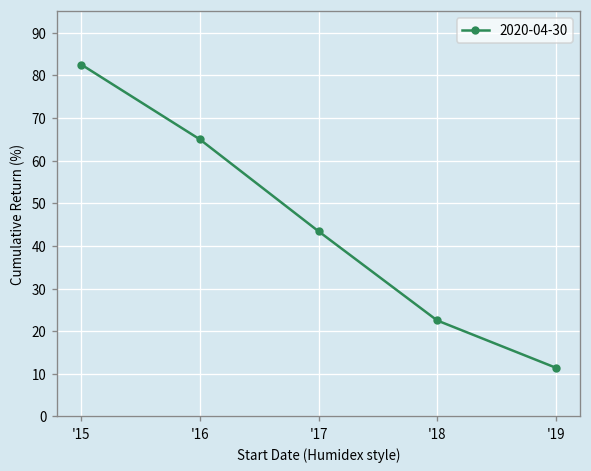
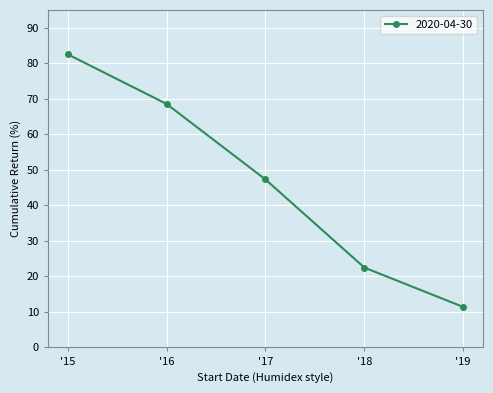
'16: 65 -> 69
'17: 43 -> 47
